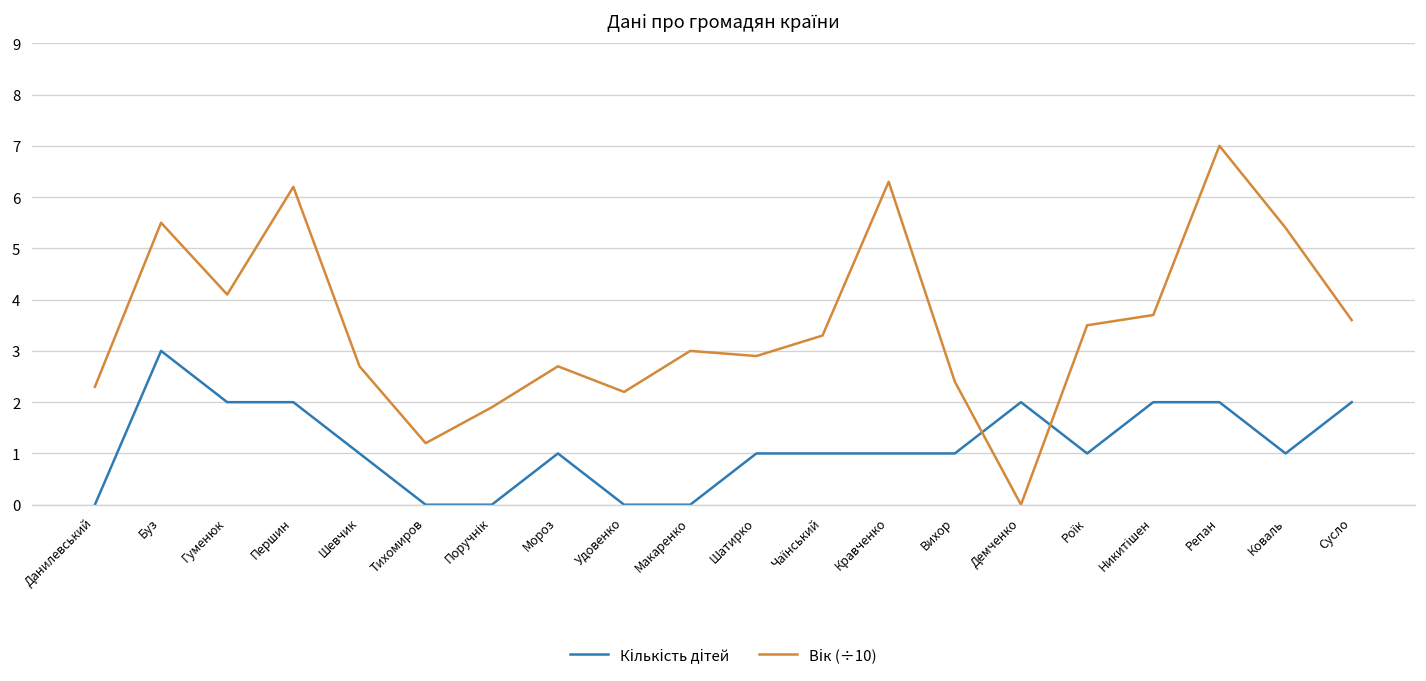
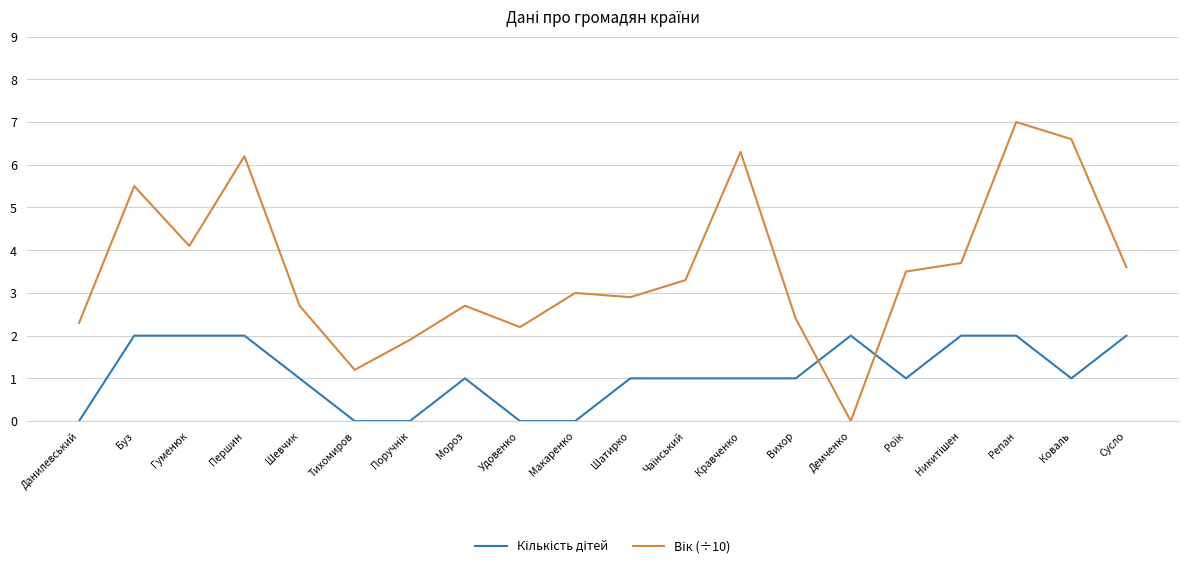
Кількість дітей, Буз: 3 -> 2
Вік (÷10), Коваль: 5.4 -> 6.6
